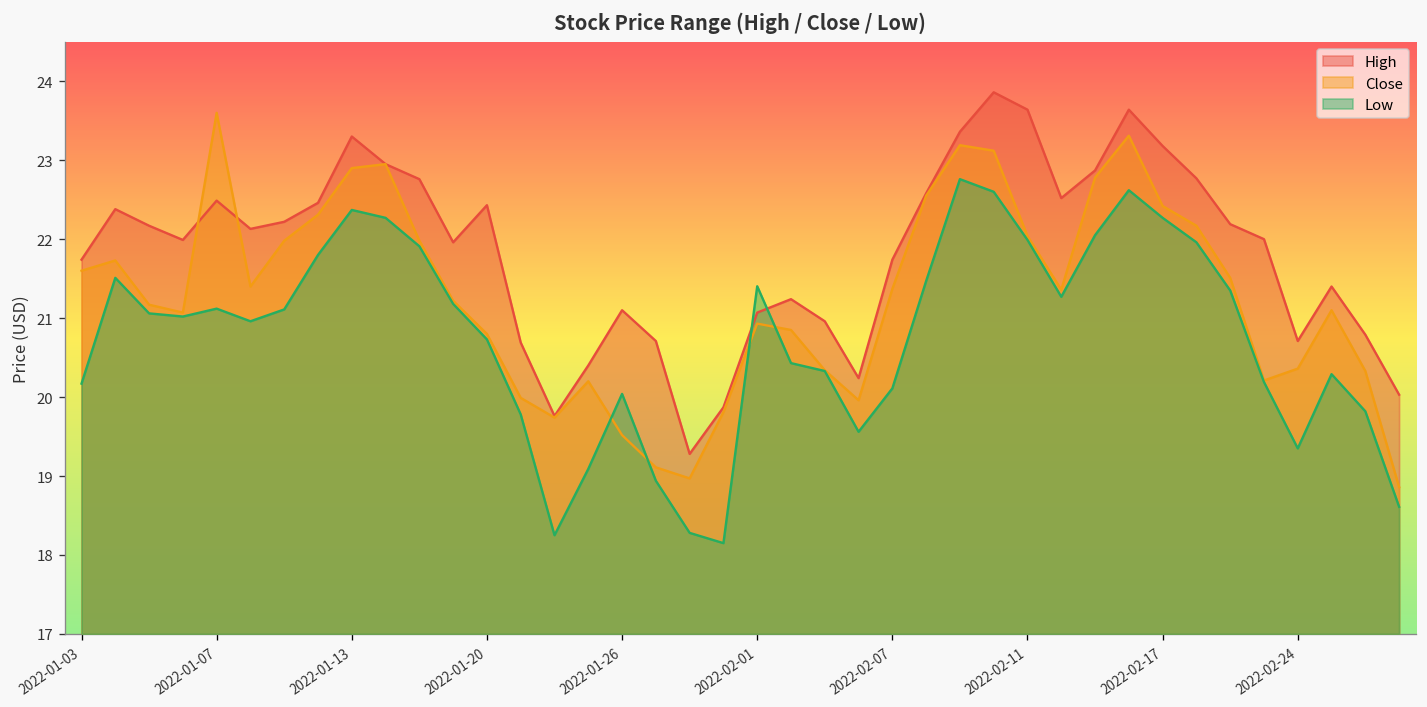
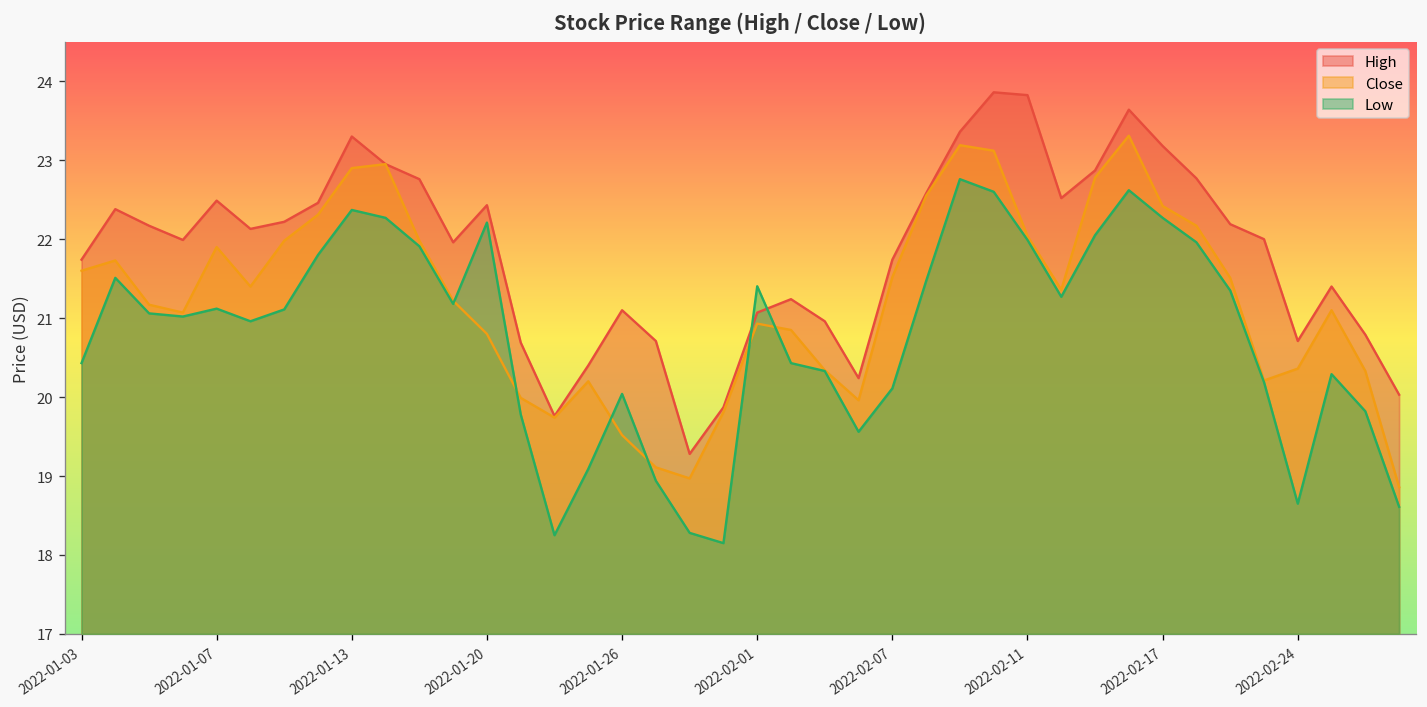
Low, 2022-01-03: 20.2 -> 20.4
Close, 2022-01-07: 23.6 -> 21.9
Low, 2022-01-20: 20.7 -> 22.2
Close, 2022-02-07: 21.4 -> 21.5
High, 2022-02-11: 23.6 -> 23.8
Low, 2022-02-24: 19.4 -> 18.7
